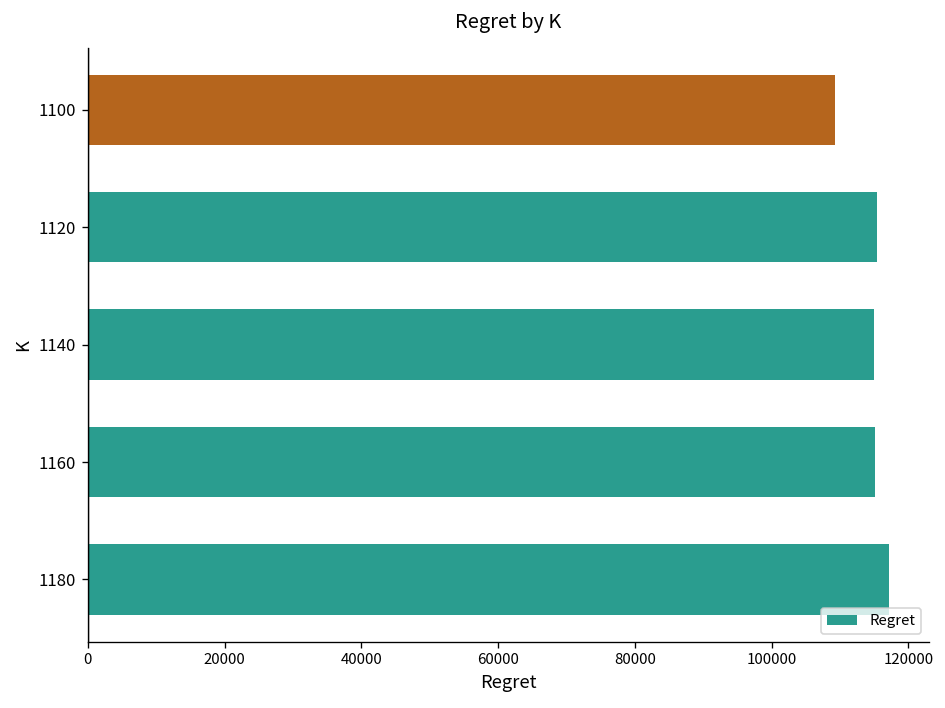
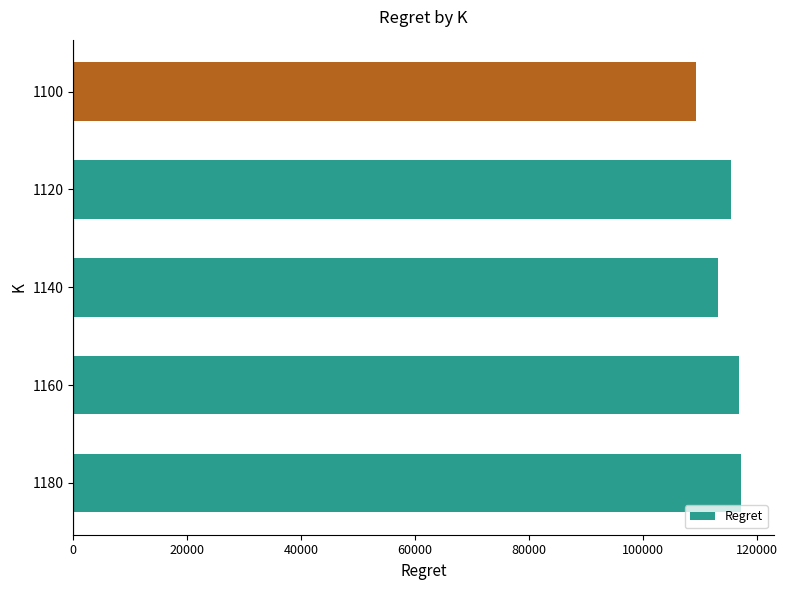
1140: 115000 -> 113000
1160: 115000 -> 117000
